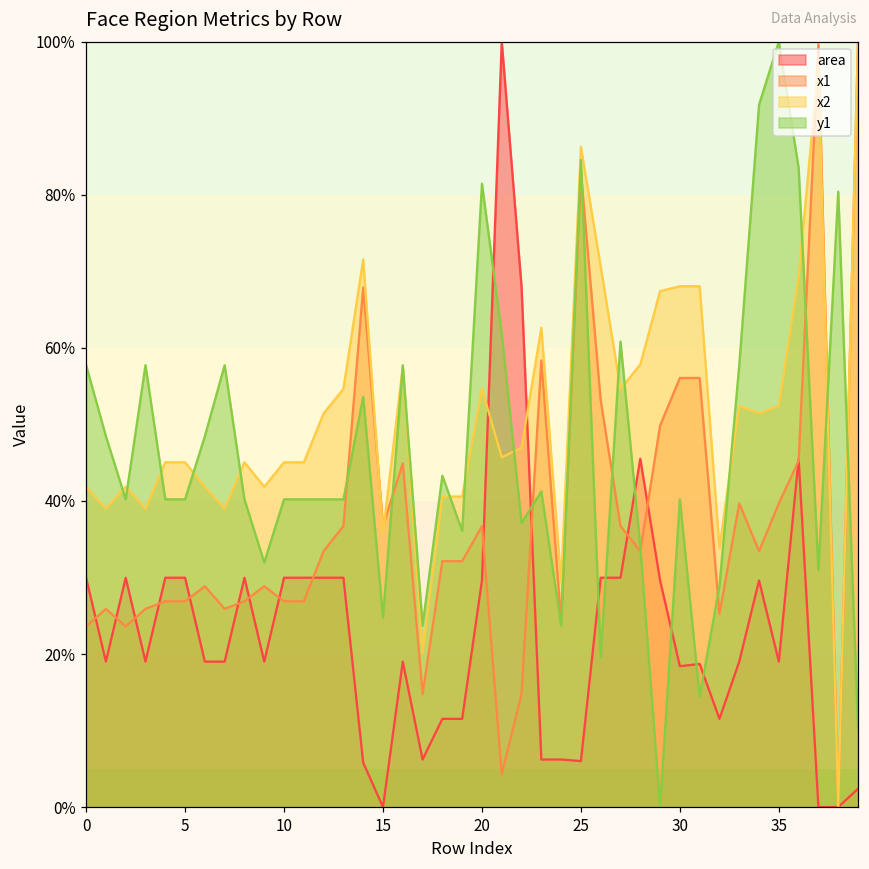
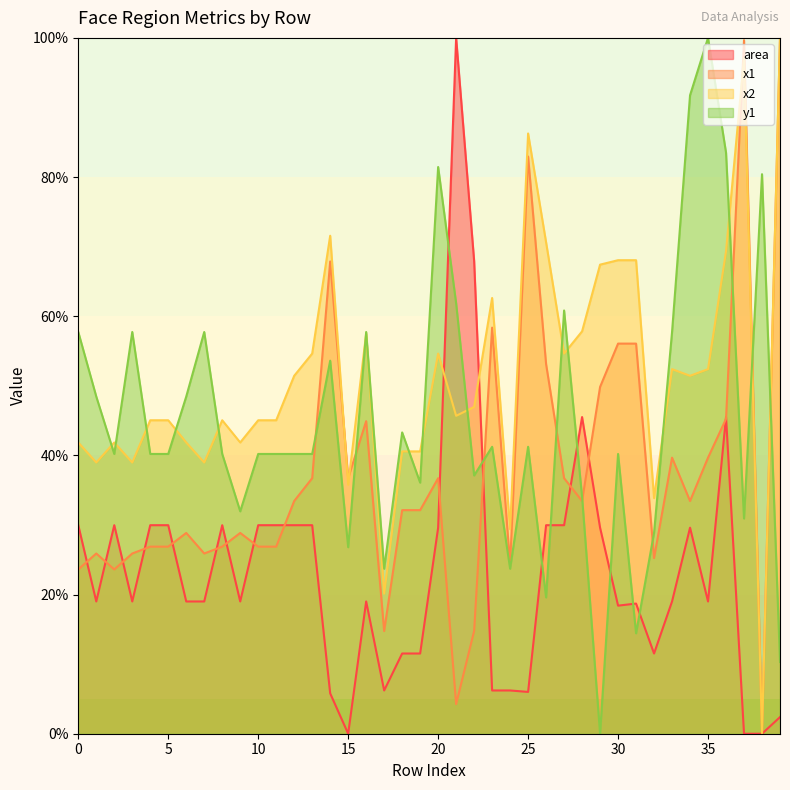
y1, 15: 25% -> 27%
y1, 25: 85% -> 41%
